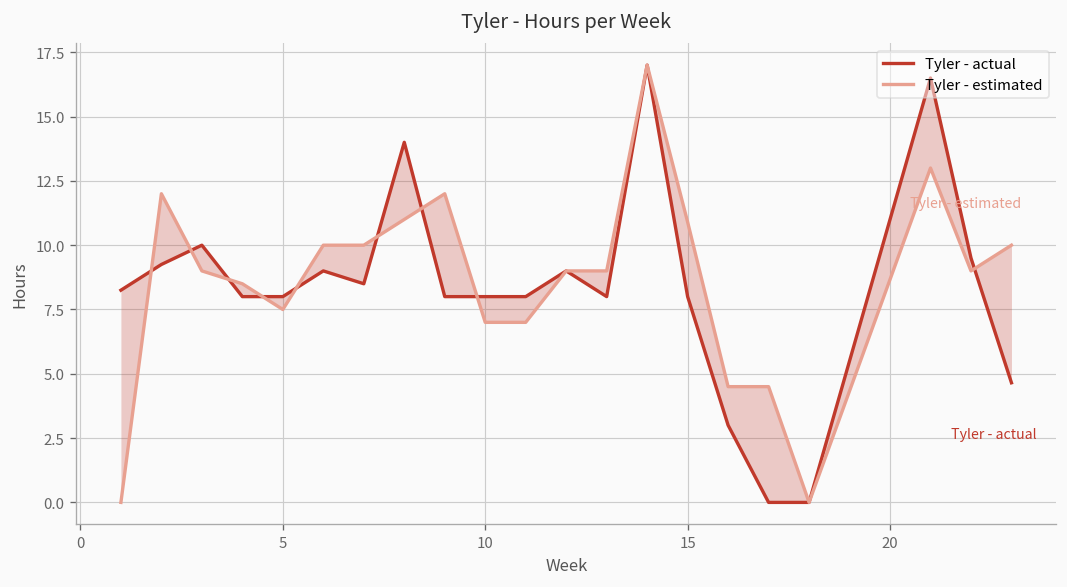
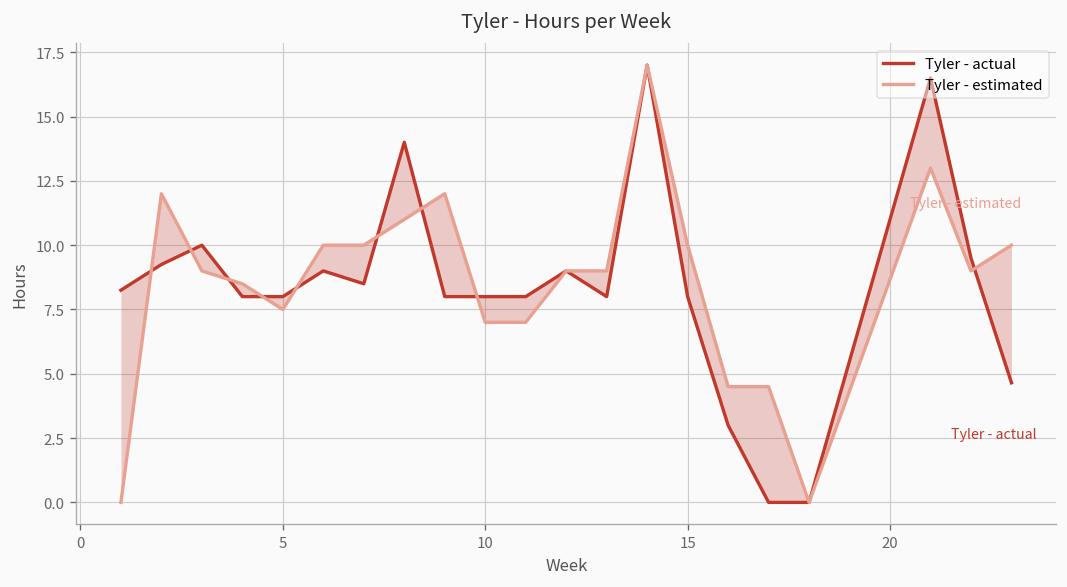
Tyler - estimated, 15: 10.9 -> 10.0
